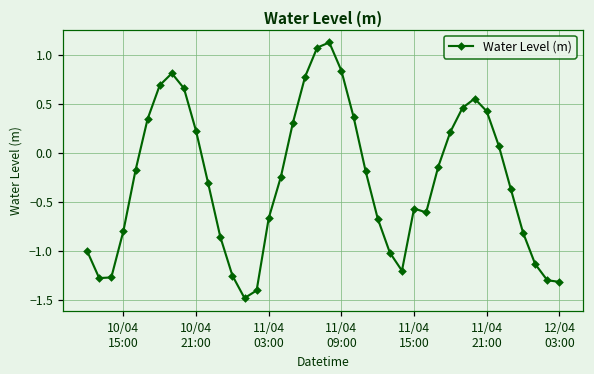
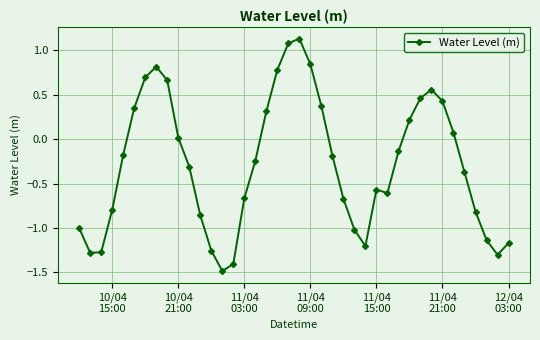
10/04 21:00: 0.2 -> 0.0
12/04 03:00: -1.3 -> -1.2
